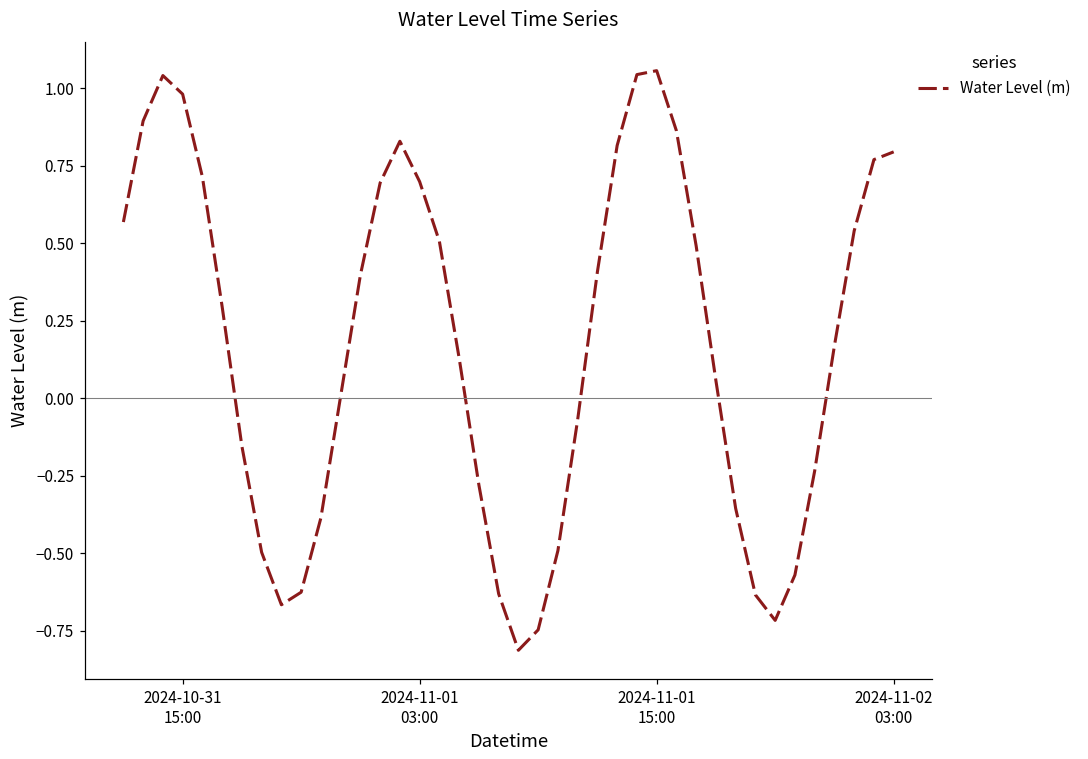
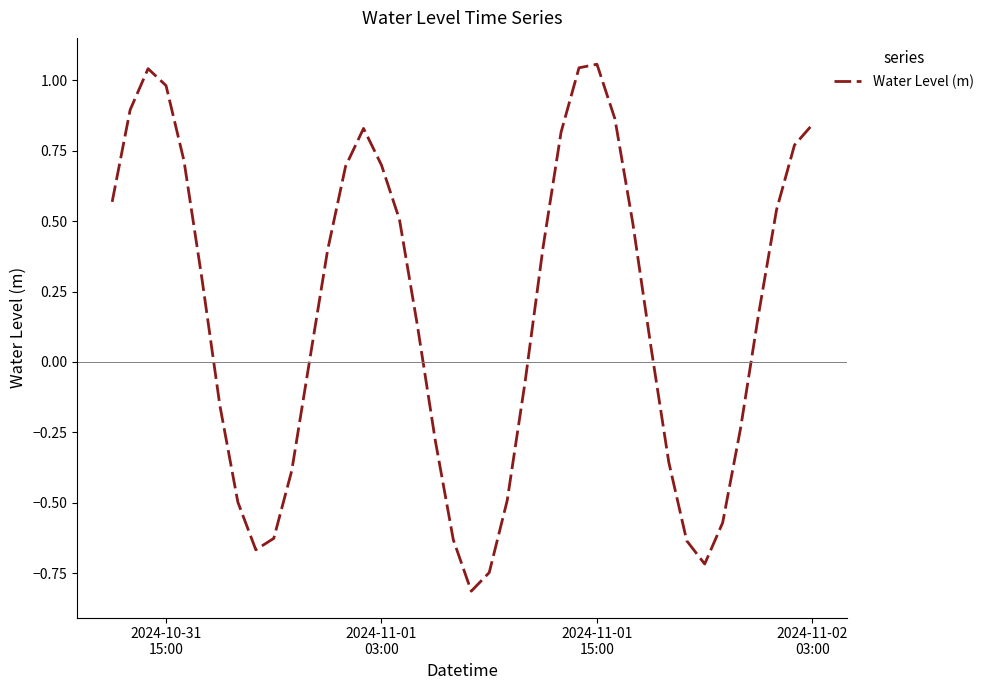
2024-11-02 03:00: 0.79 -> 0.84
